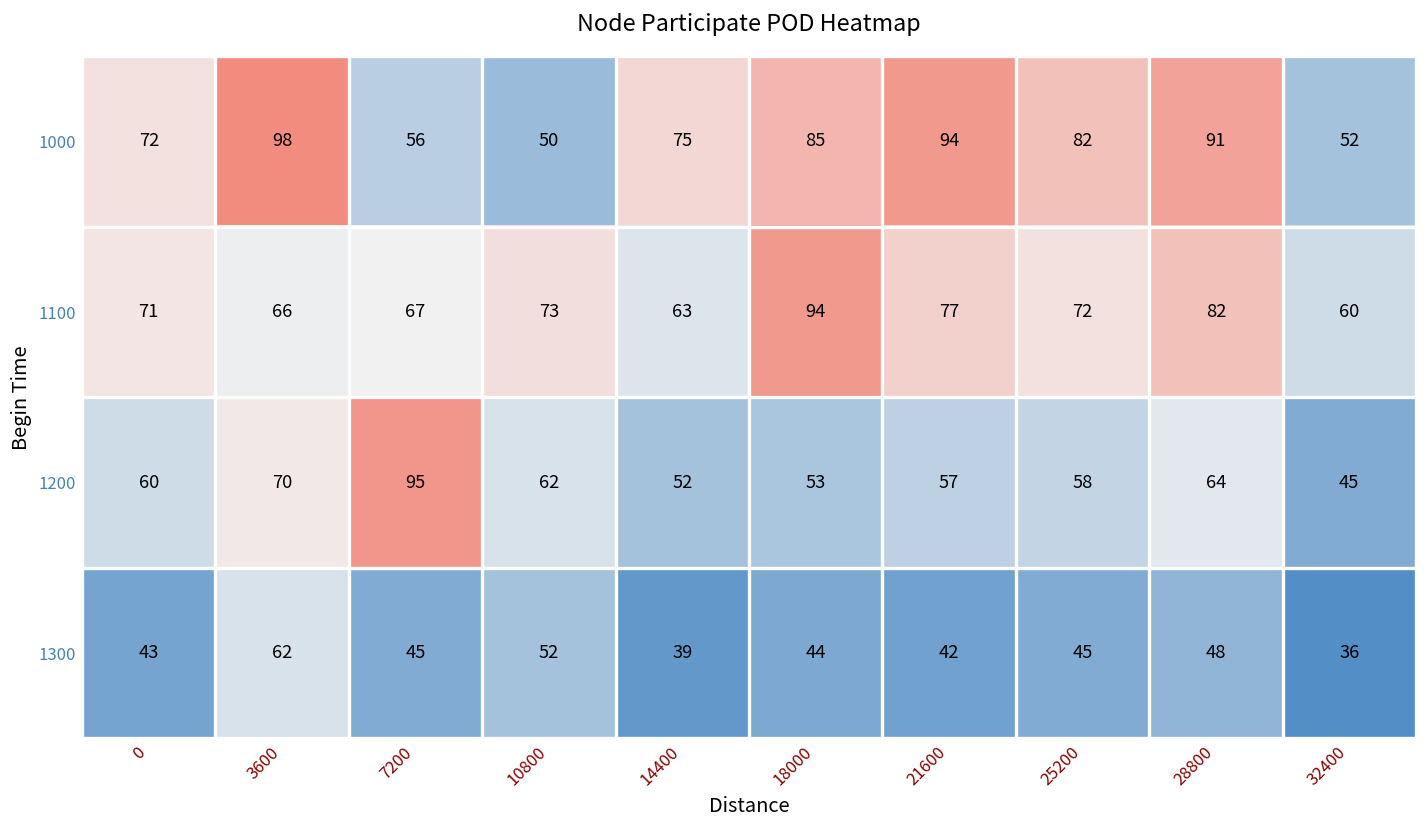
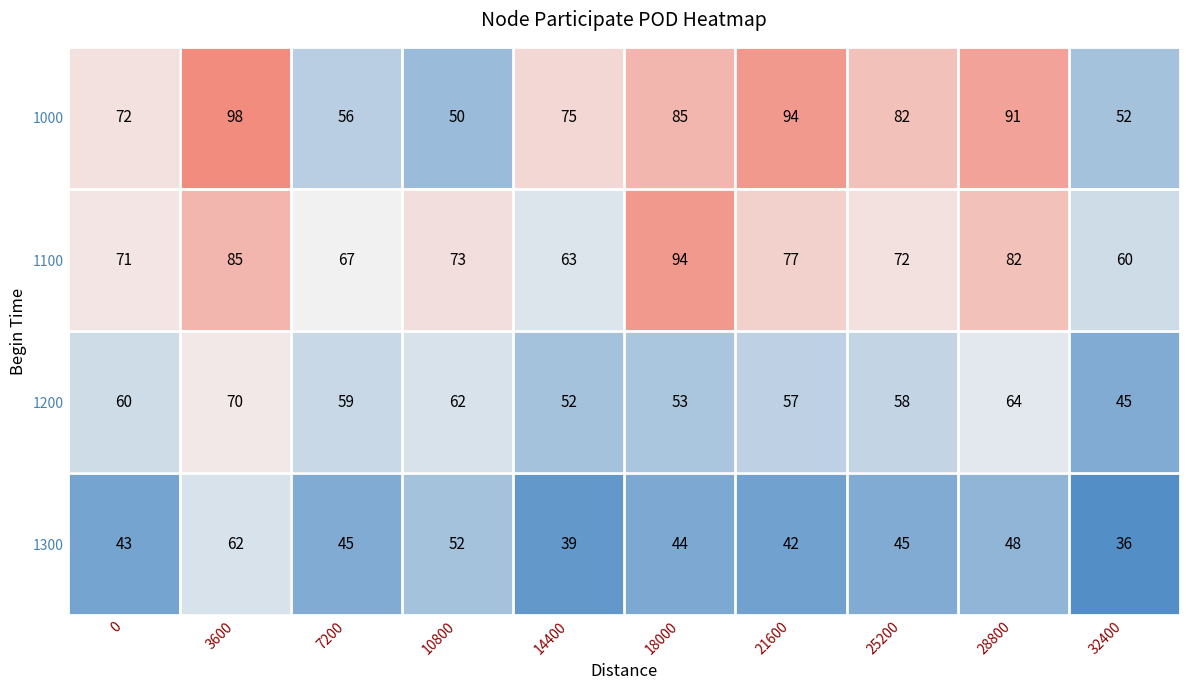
1100, 3600: 66 -> 85
1200, 7200: 95 -> 59
